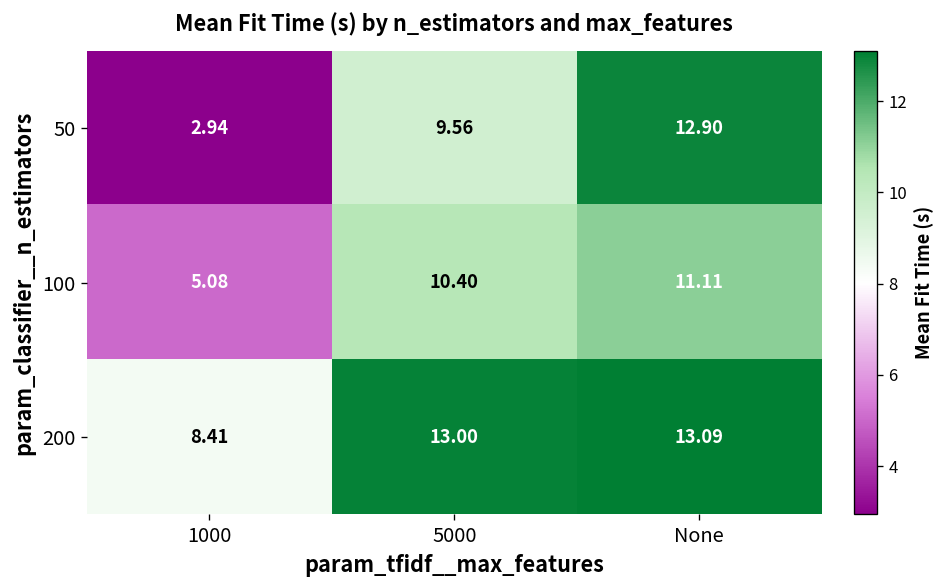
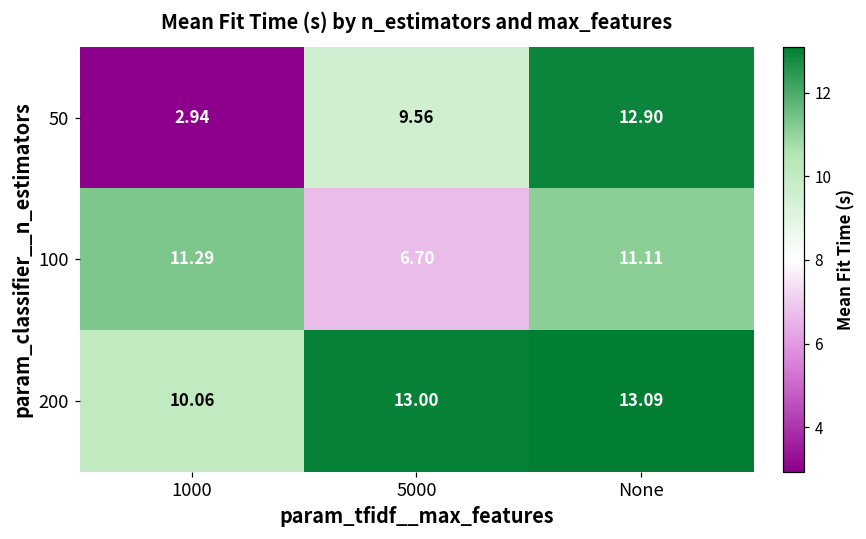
100, 1000: 5.08 -> 11.29
100, 5000: 10.40 -> 6.70
200, 1000: 8.41 -> 10.06
